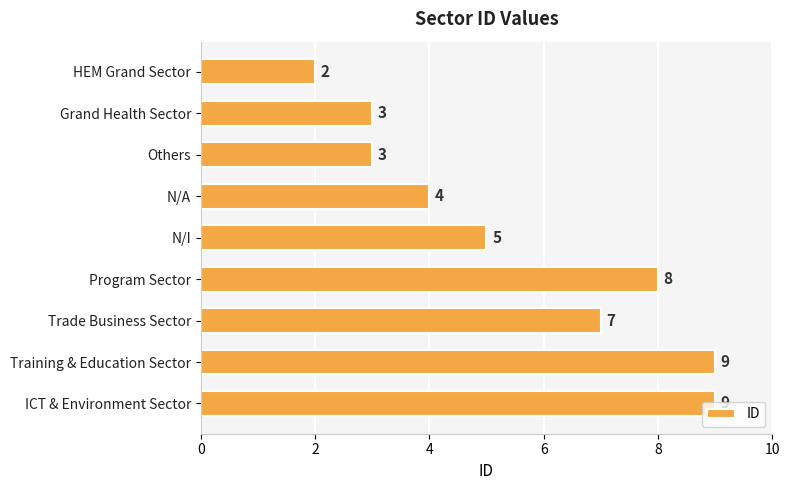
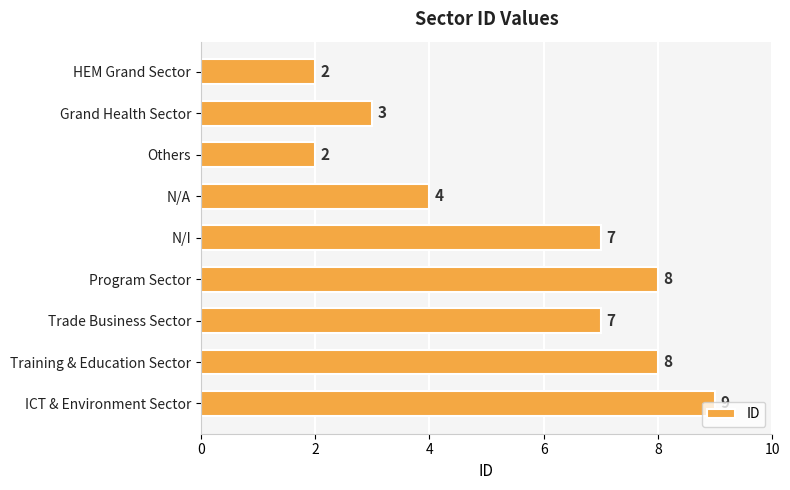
Others: 3 -> 2
N/I: 5 -> 7
Training & Education Sector: 9 -> 8
